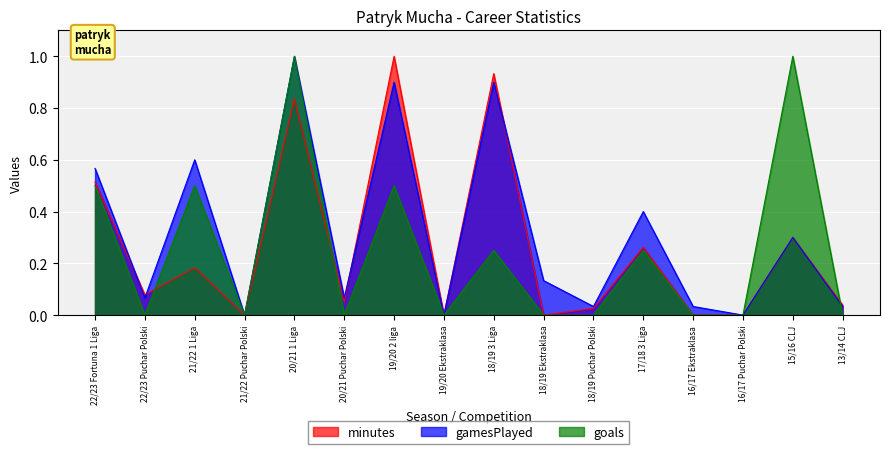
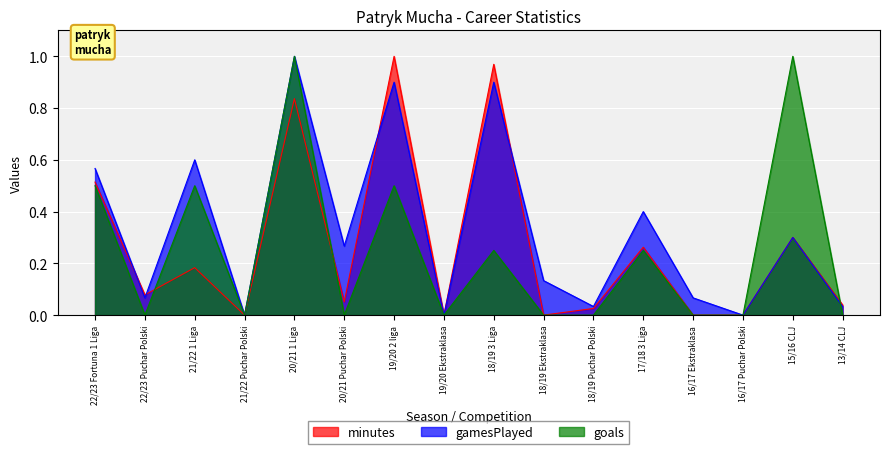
gamesPlayed, 20/21 Puchar Polski: 0.07 -> 0.27
minutes, 18/19 3 Liga: 0.93 -> 0.97
gamesPlayed, 16/17 Ekstraklasa: 0.03 -> 0.07
